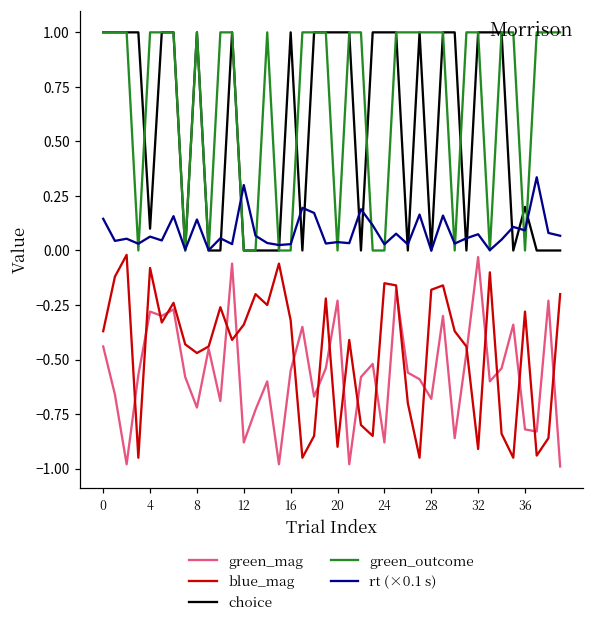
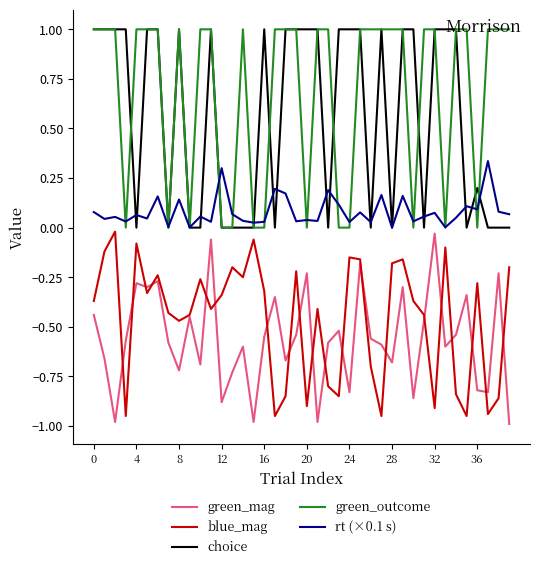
rt (×0.1 s), 0: 0.15 -> 0.08
choice, 4: 0.1 -> 0.0
green_mag, 24: -0.88 -> -0.83
